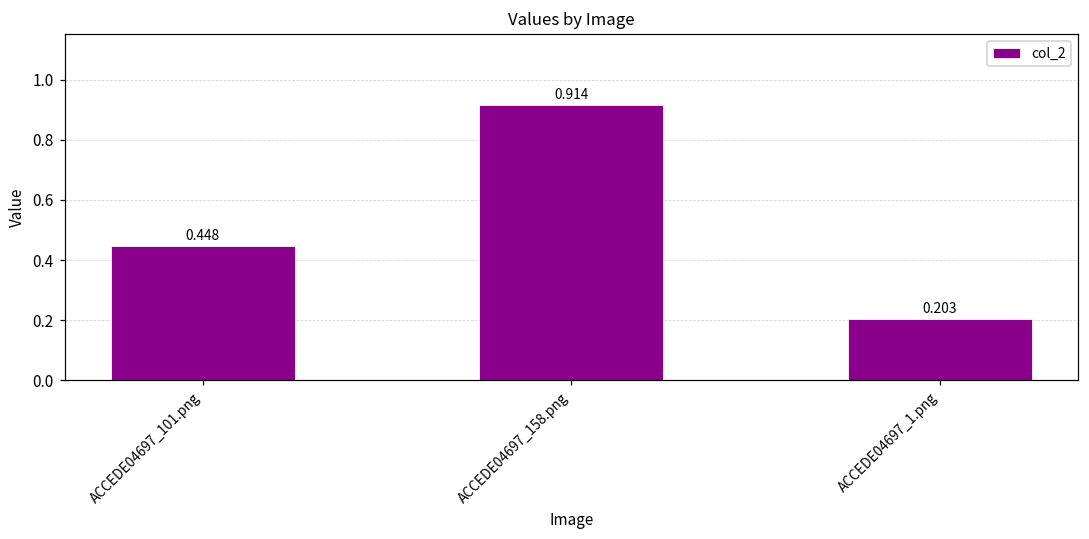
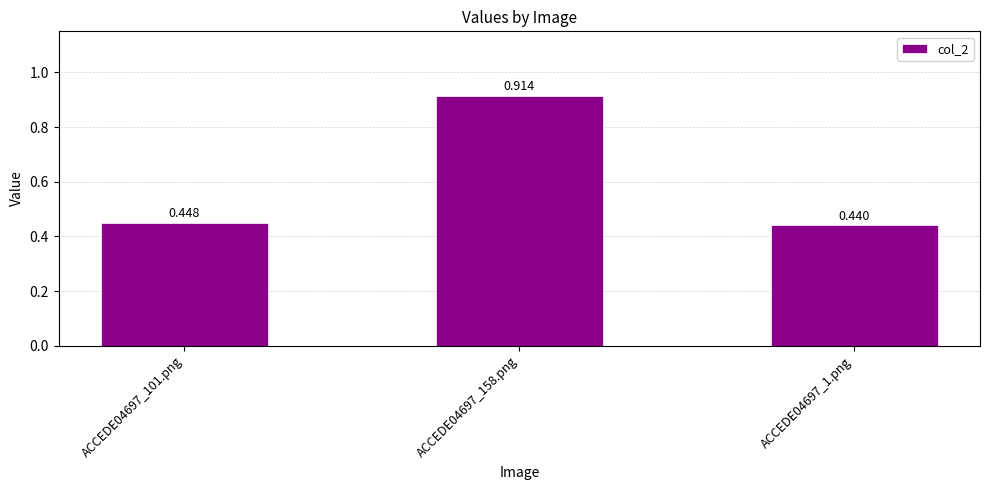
ACCEDE04697_1.png: 0.203 -> 0.440
